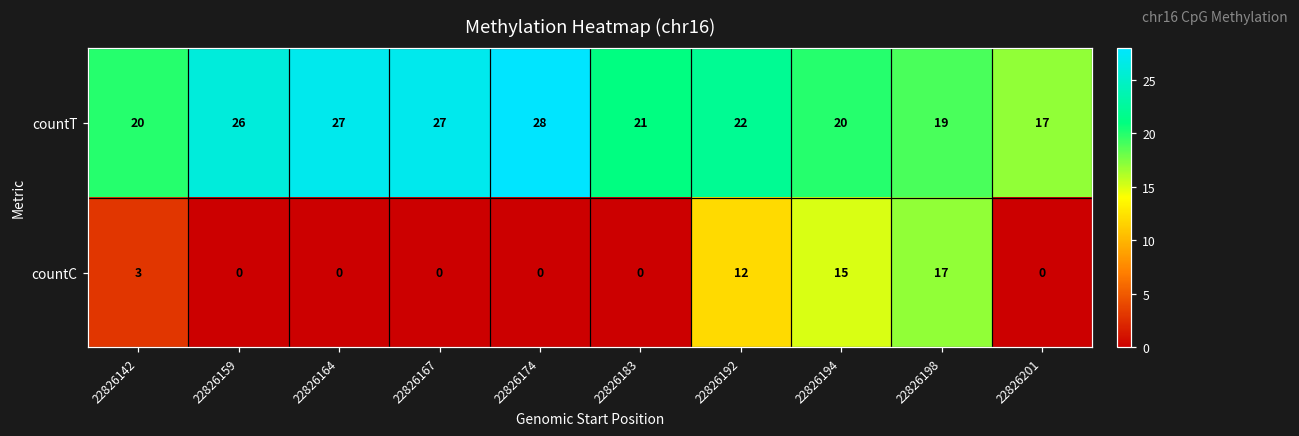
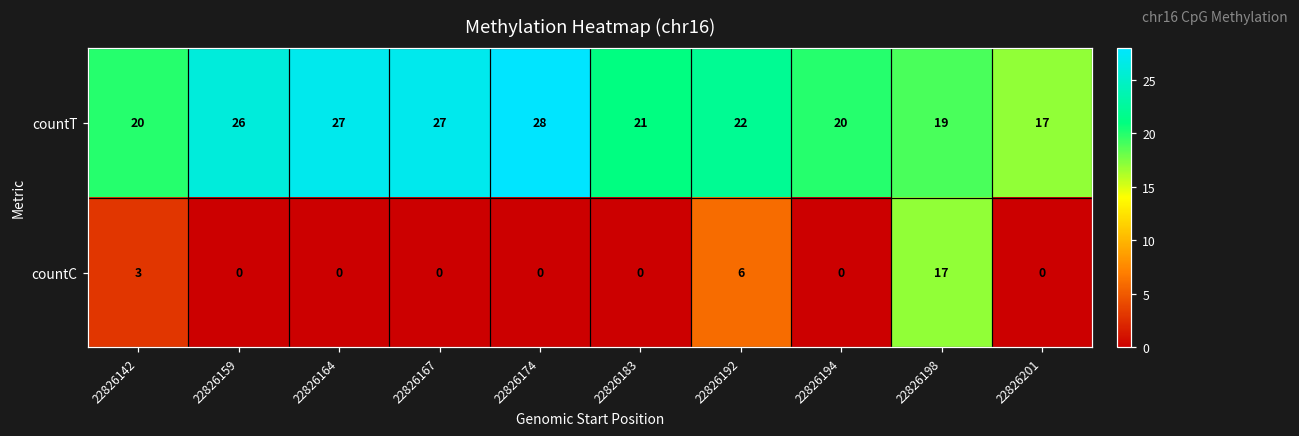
countC, 22826192: 12 -> 6
countC, 22826194: 15 -> 0
